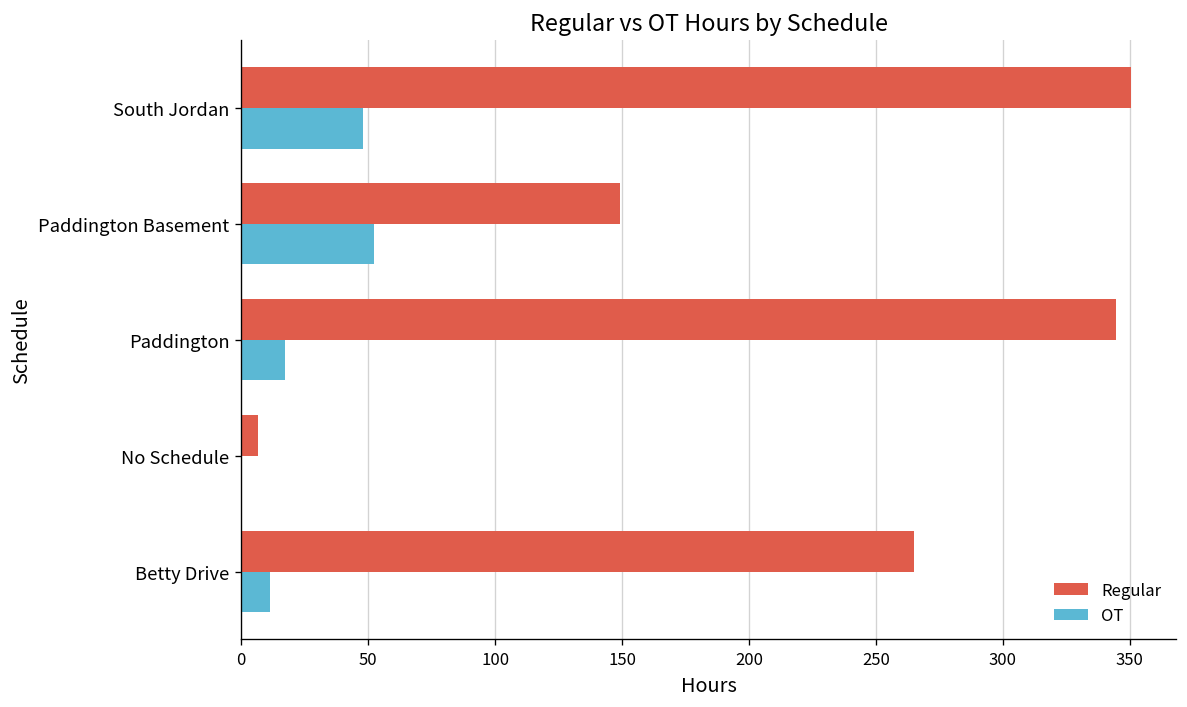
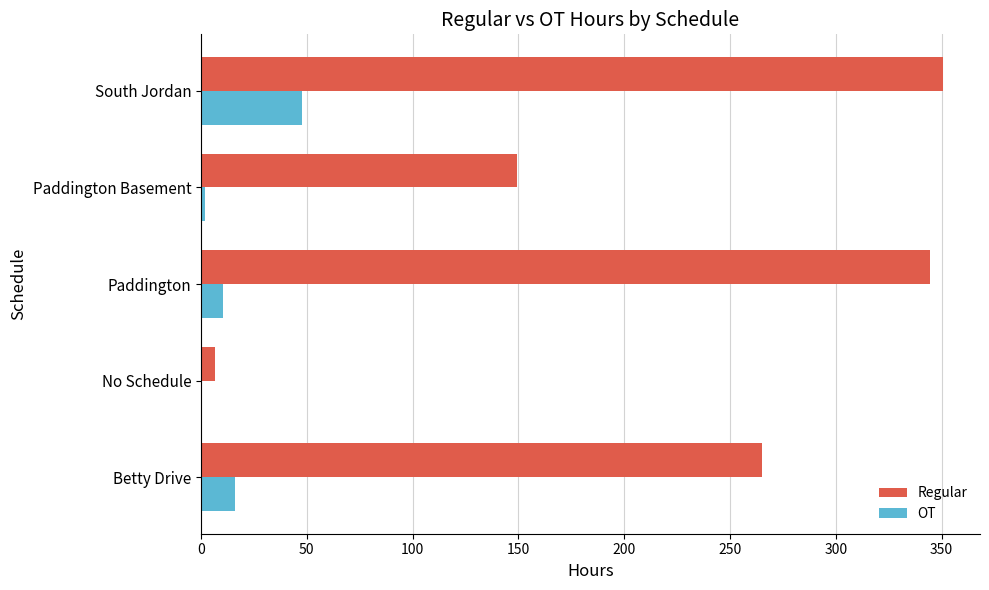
OT, Paddington Basement: 52 -> 2
OT, Paddington: 17 -> 10
OT, Betty Drive: 11 -> 16
